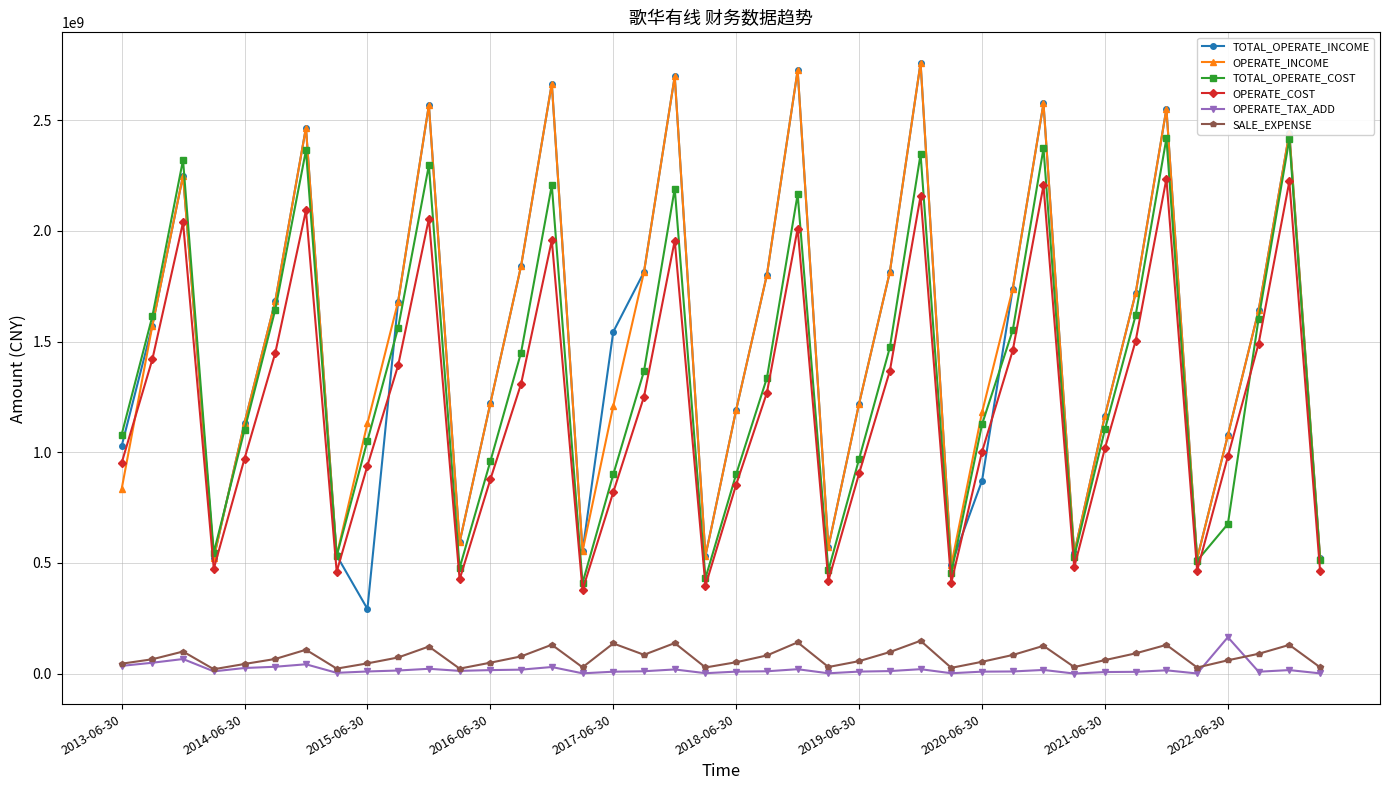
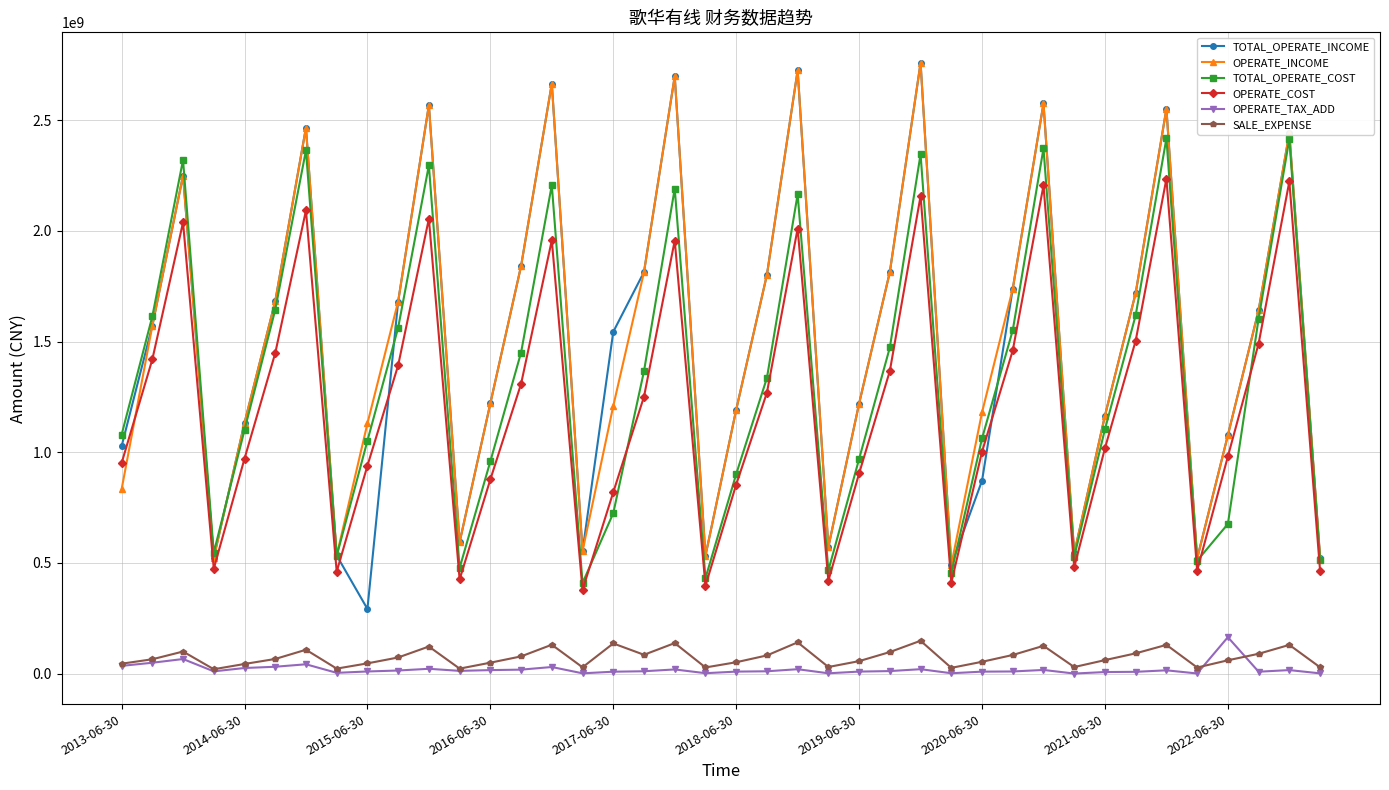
TOTAL_OPERATE_COST, 2017-06-30: 900000000 -> 730000000
TOTAL_OPERATE_COST, 2020-06-30: 1130000000 -> 1060000000
